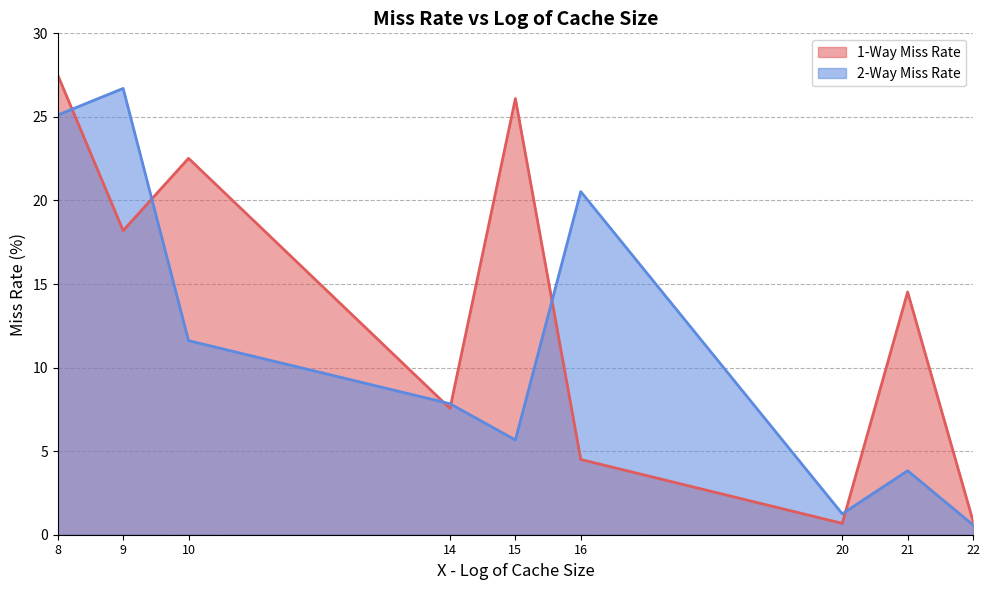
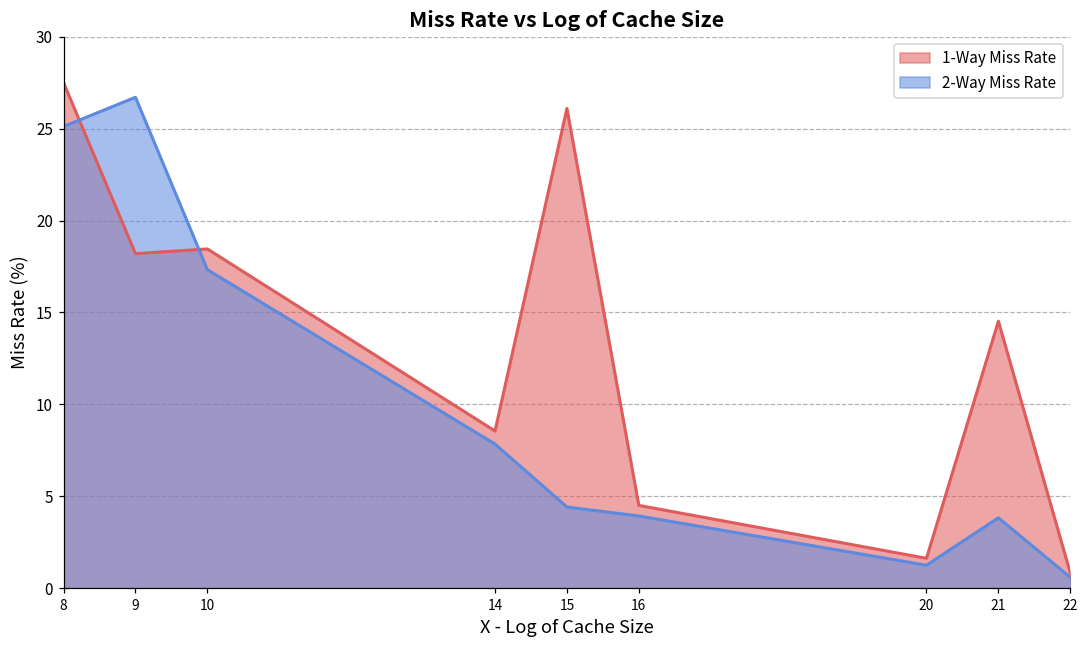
1-Way Miss Rate, 10: 22.5 -> 18.5
2-Way Miss Rate, 10: 11.6 -> 17.3
1-Way Miss Rate, 14: 7.6 -> 8.6
2-Way Miss Rate, 15: 5.7 -> 4.4
2-Way Miss Rate, 16: 20.5 -> 3.9
1-Way Miss Rate, 20: 0.7 -> 1.6
